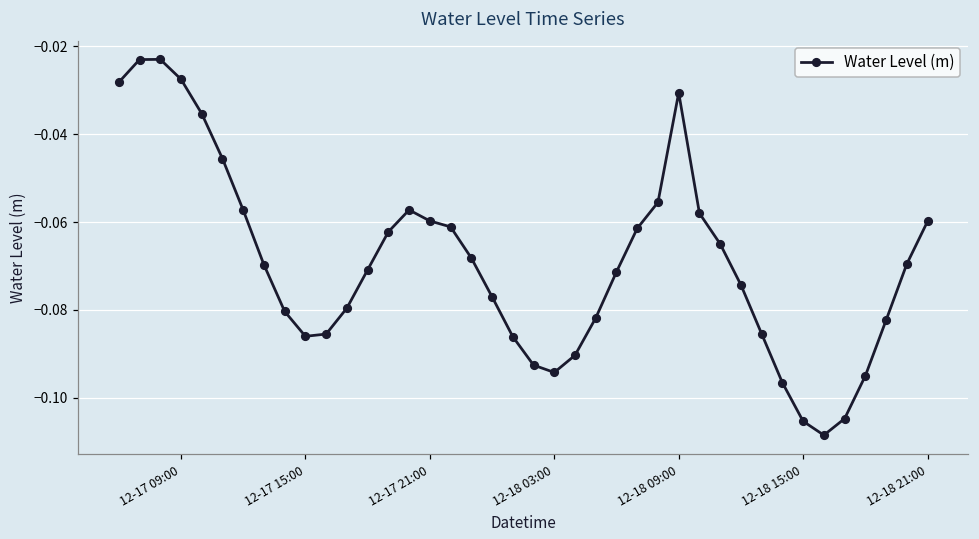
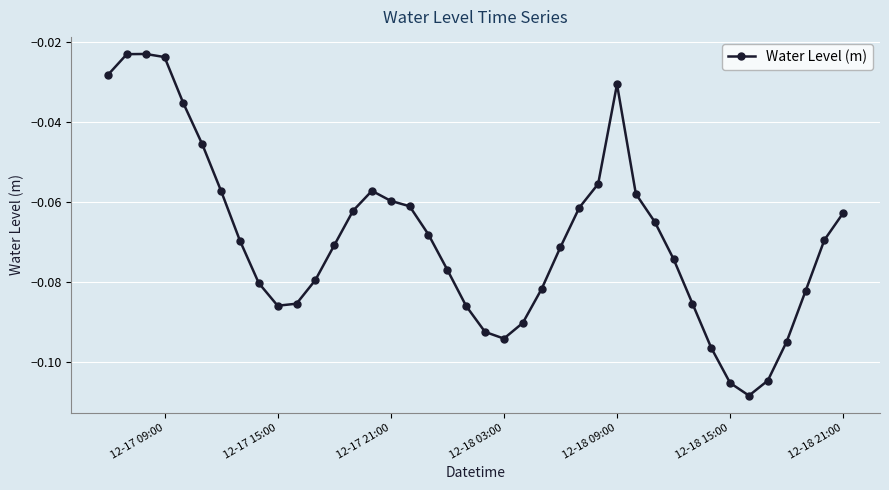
12-17 09:00: -0.028 -> -0.024
12-18 21:00: -0.060 -> -0.063
